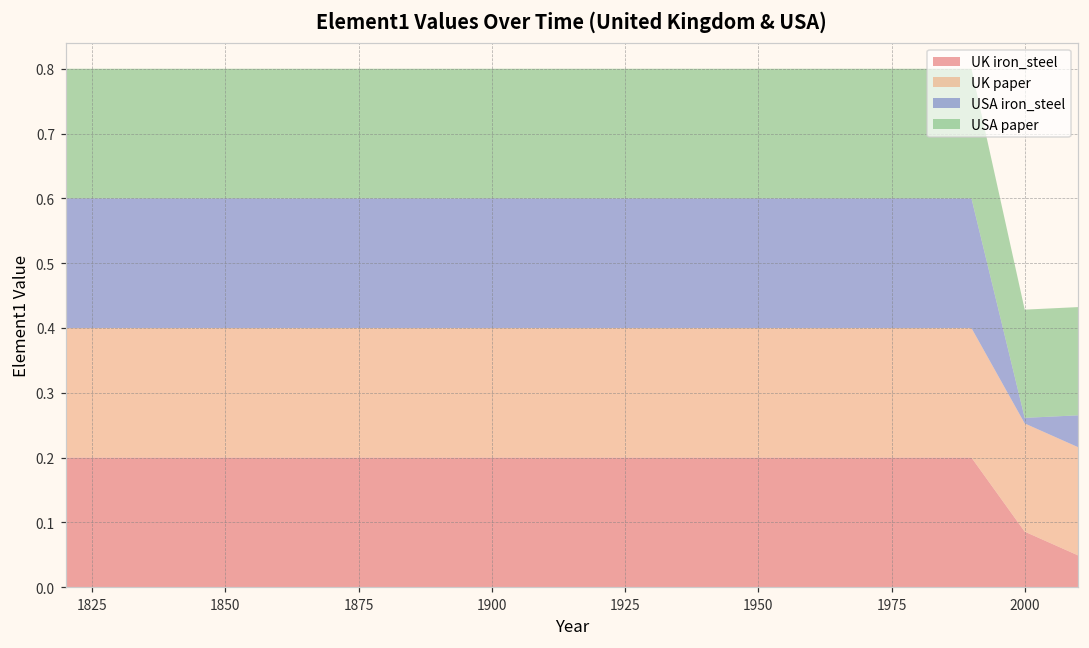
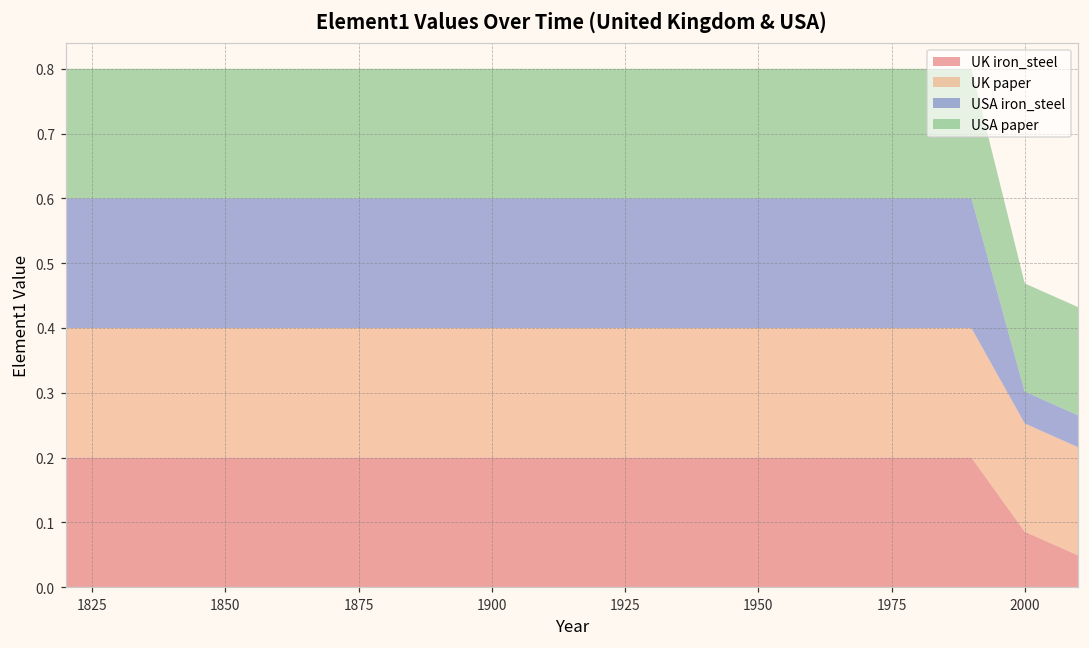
USA iron_steel, 2000: 0.01 -> 0.05
